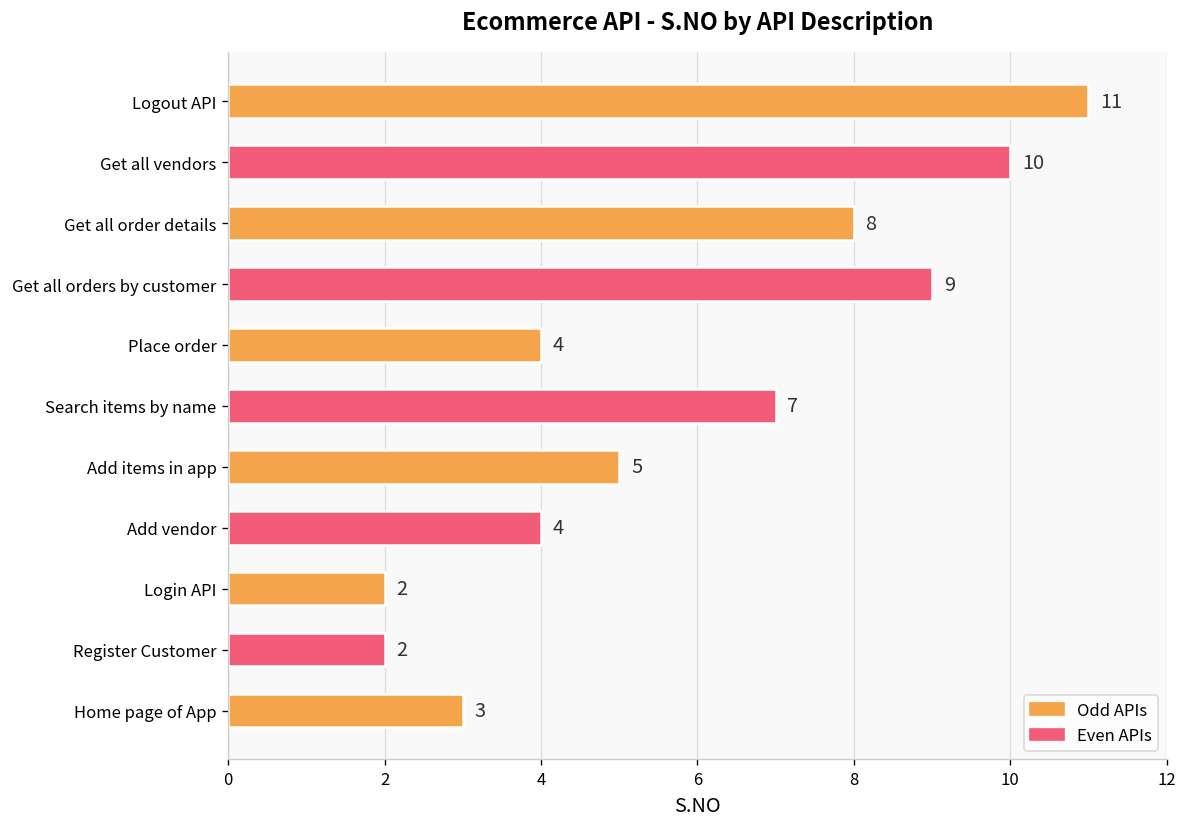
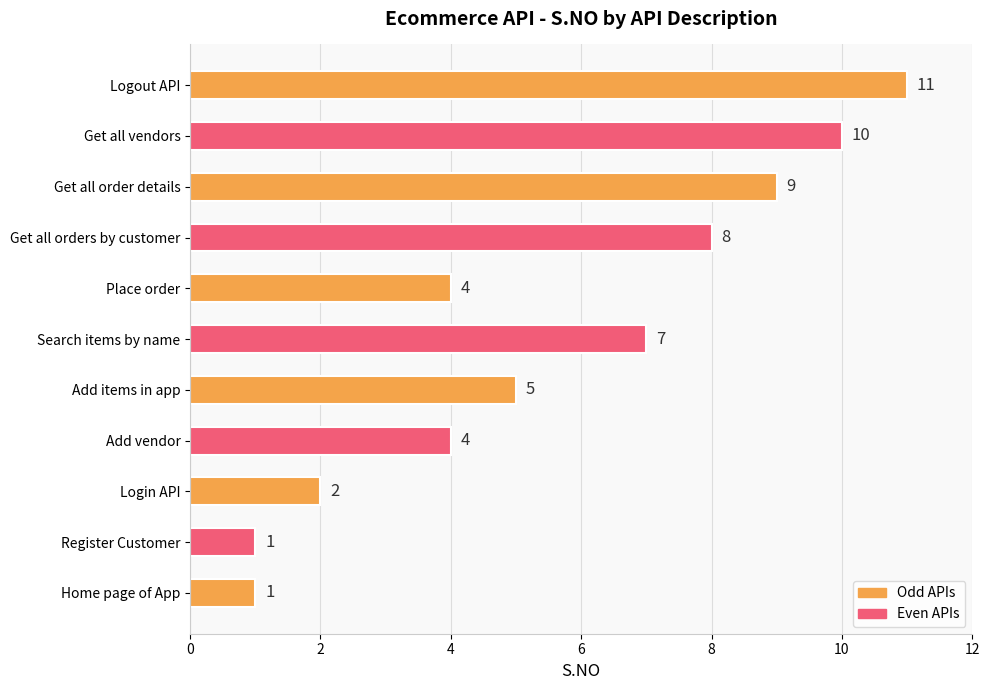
Get all order details: 8 -> 9
Get all orders by customer: 9 -> 8
Register Customer: 2 -> 1
Home page of App: 3 -> 1
